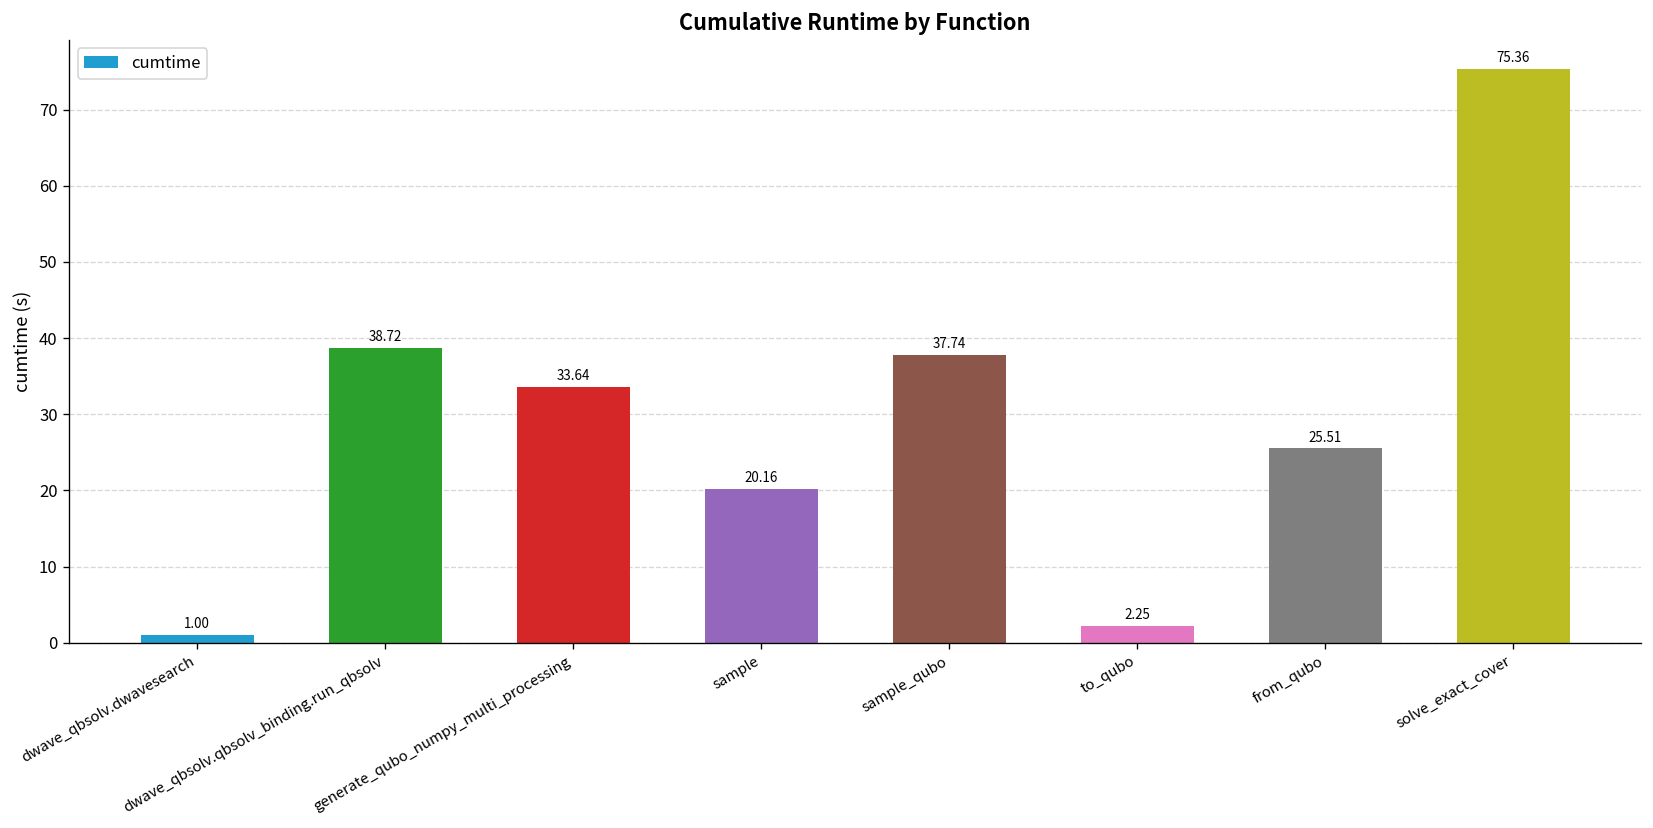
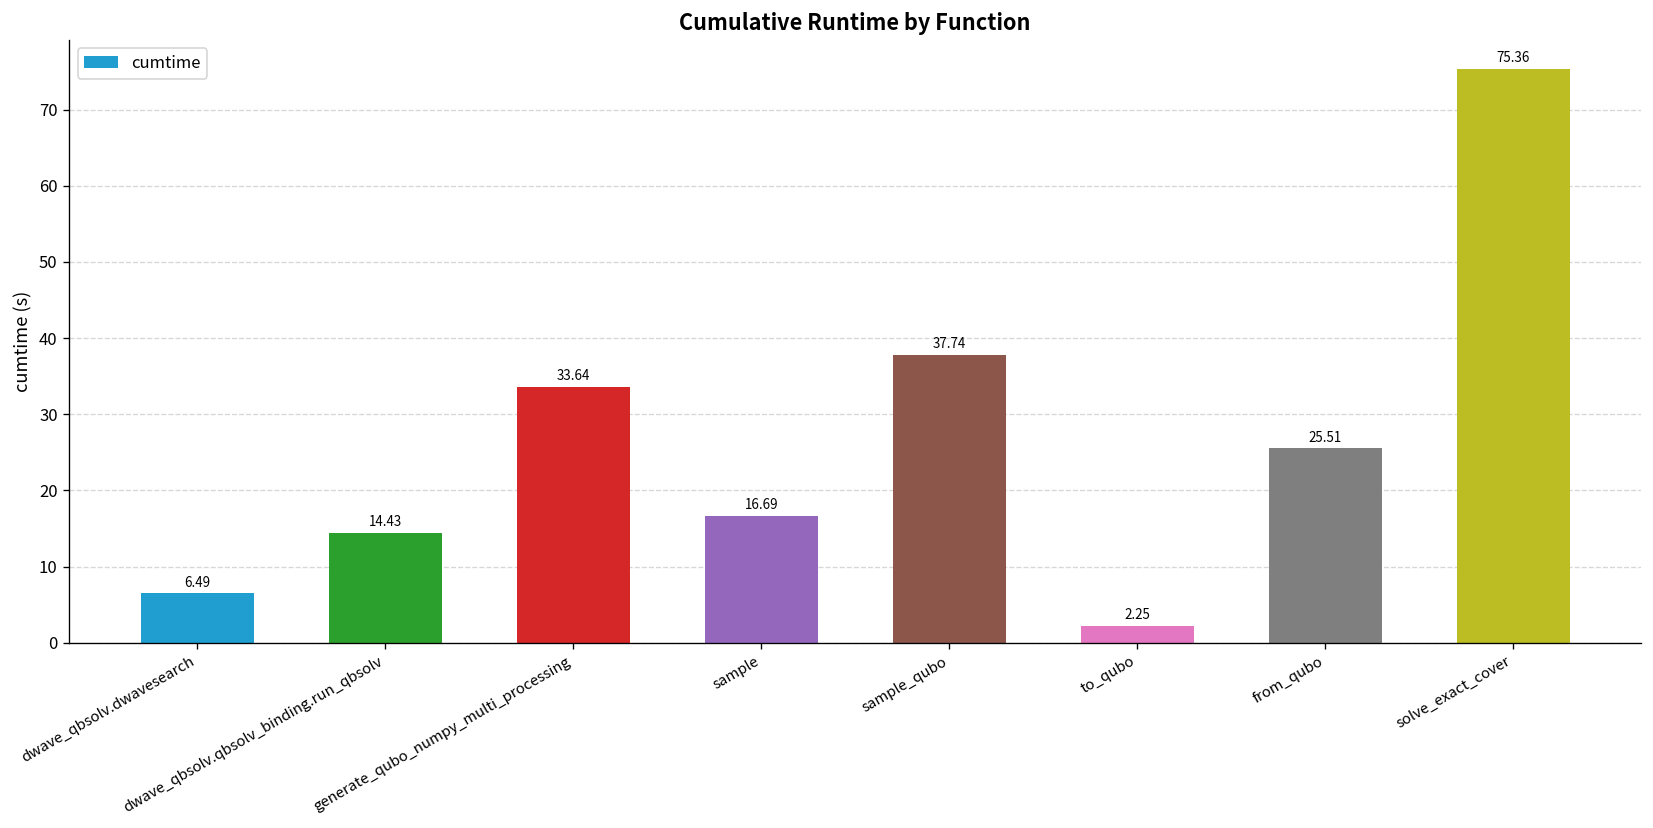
dwave_qbsolv.dwavesearch: 1.00 -> 6.49
dwave_qbsolv.qbsolv_binding.run_qbsolv: 38.72 -> 14.43
sample: 20.16 -> 16.69
